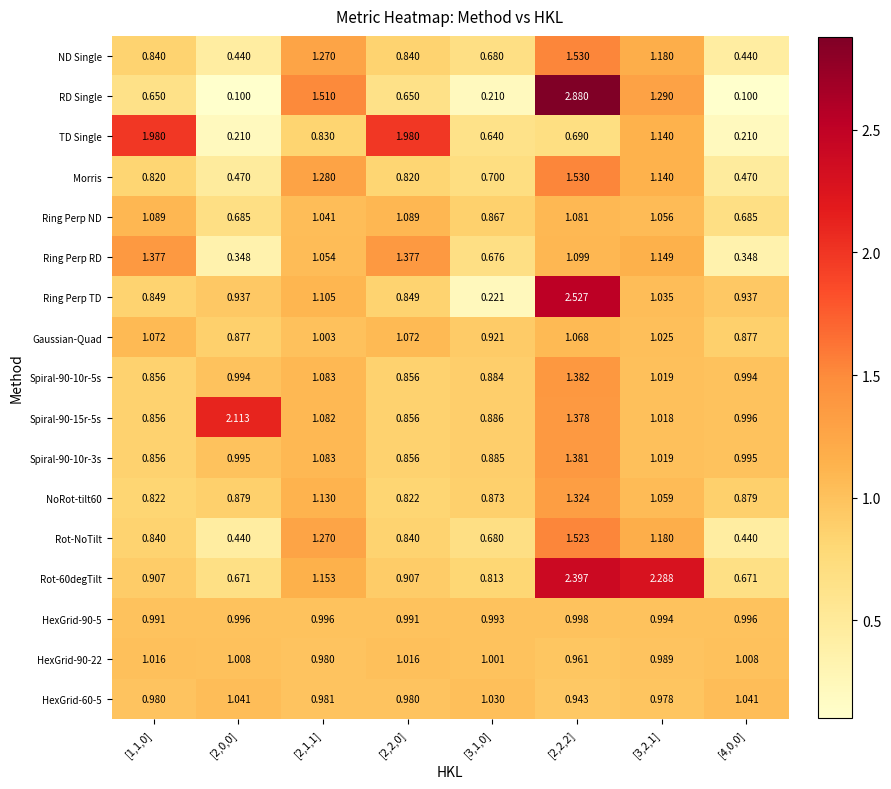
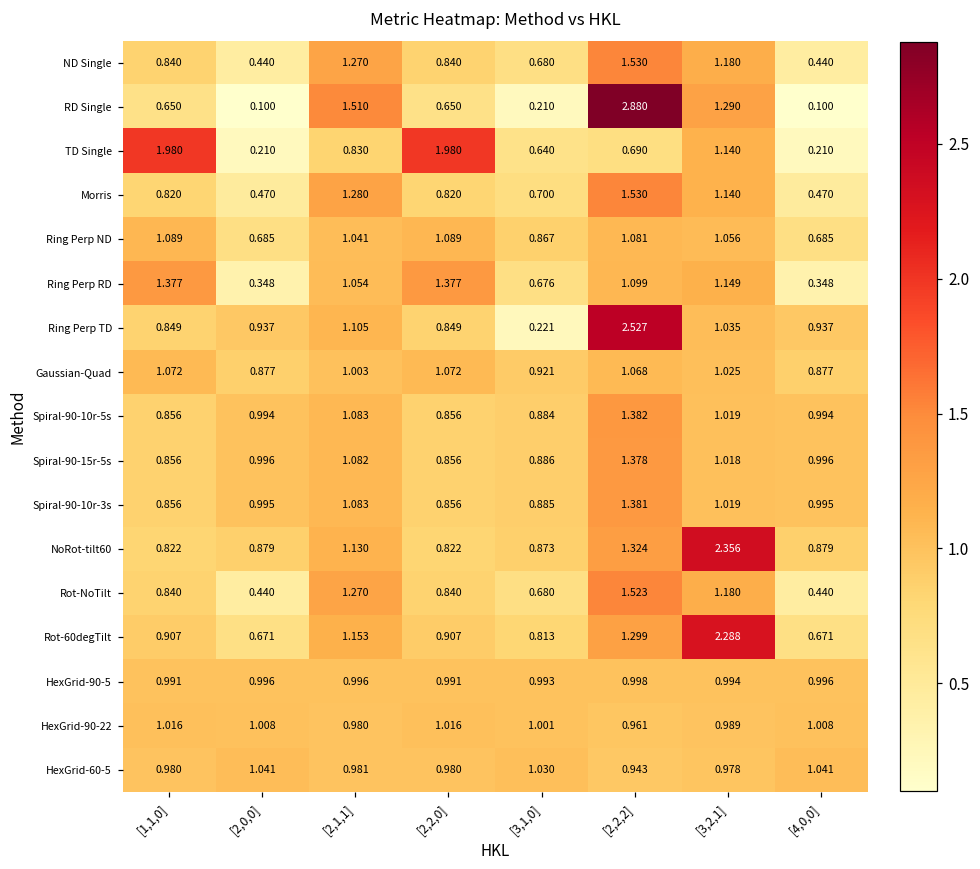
Spiral-90-15r-5s, [2,0,0]: 2.113 -> 0.996
NoRot-tilt60, [3,2,1]: 1.059 -> 2.356
Rot-60degTilt, [2,2,2]: 2.397 -> 1.299
